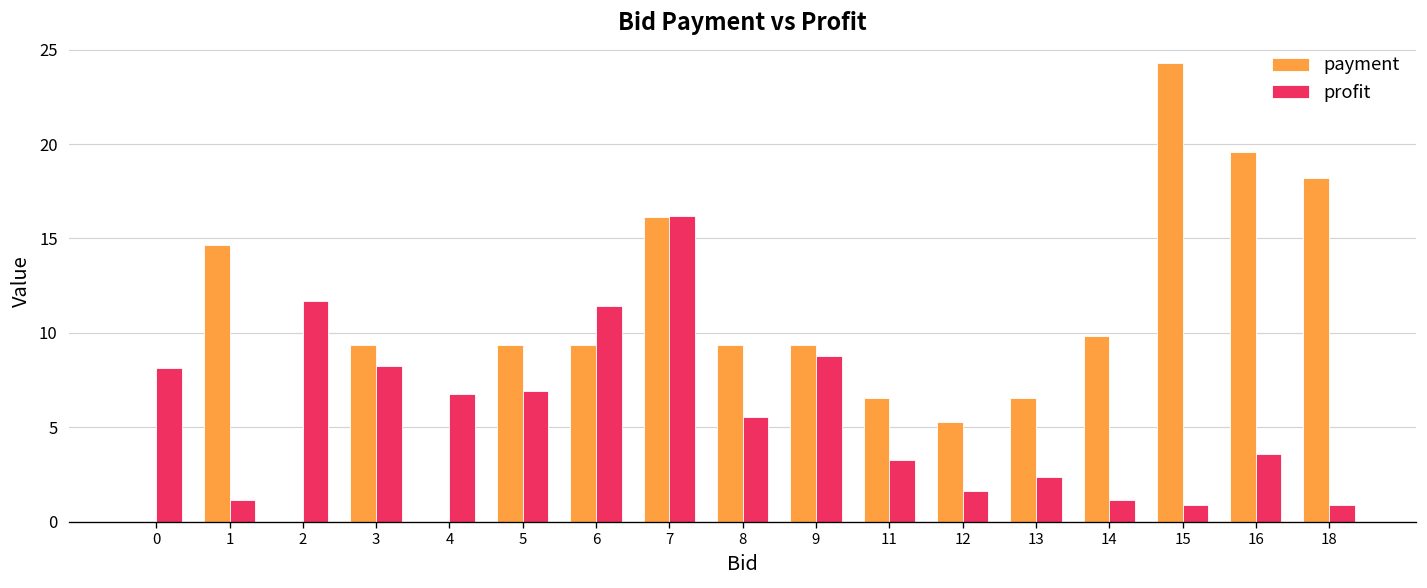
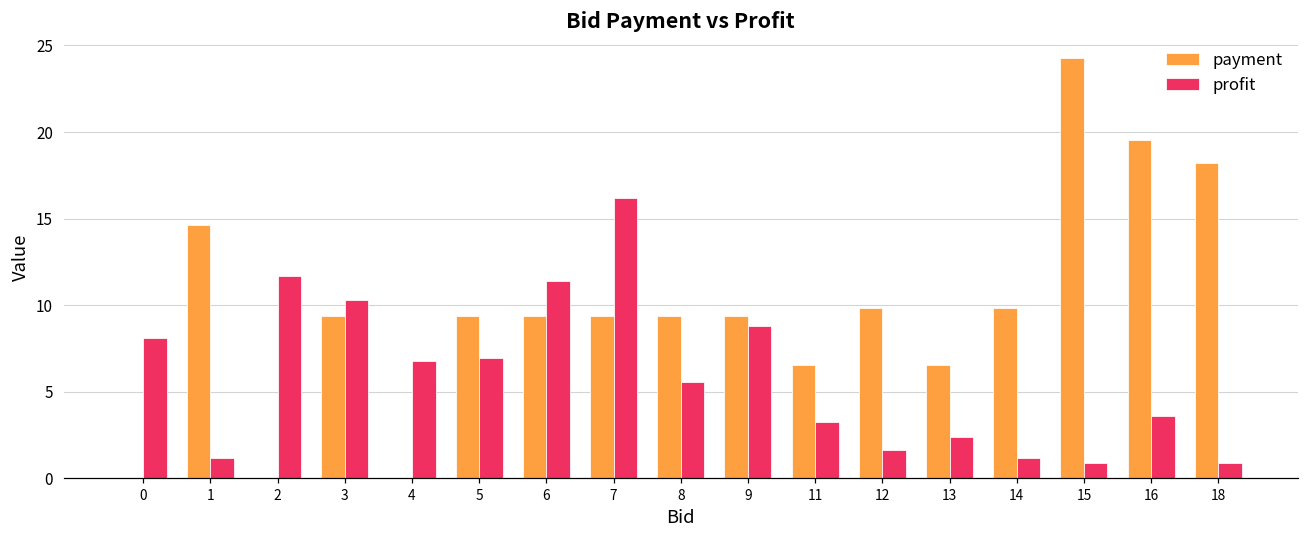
profit, 3: 8.3 -> 10.3
payment, 7: 16.1 -> 9.3
payment, 12: 5.3 -> 9.8
